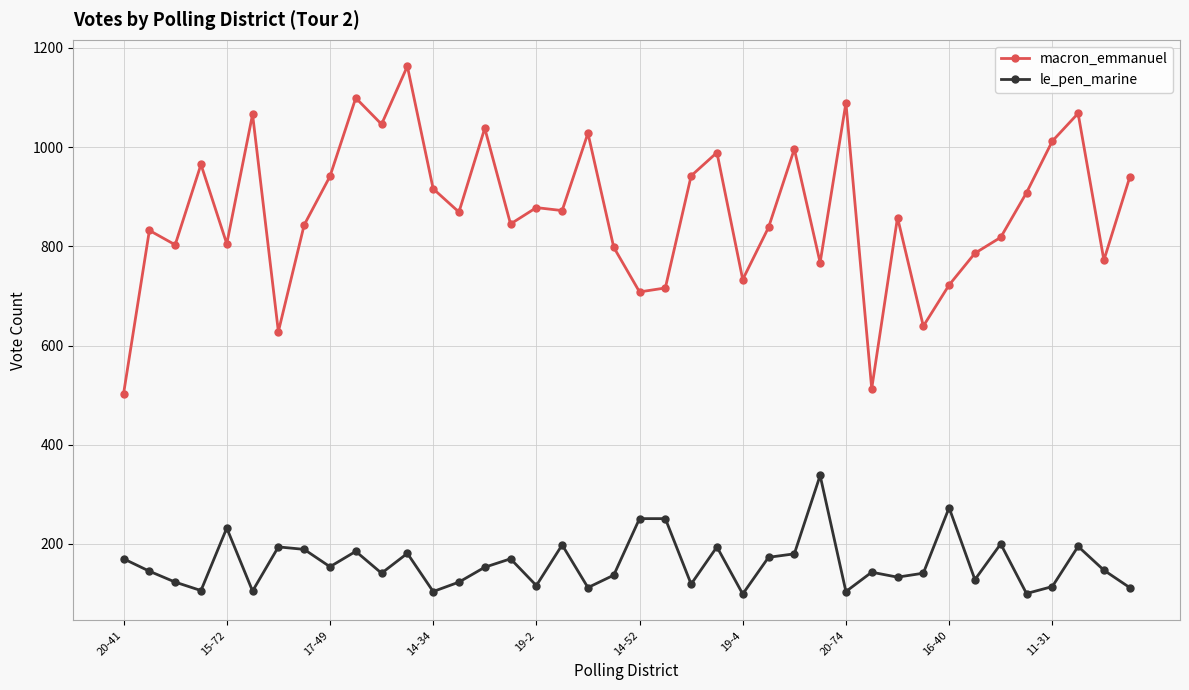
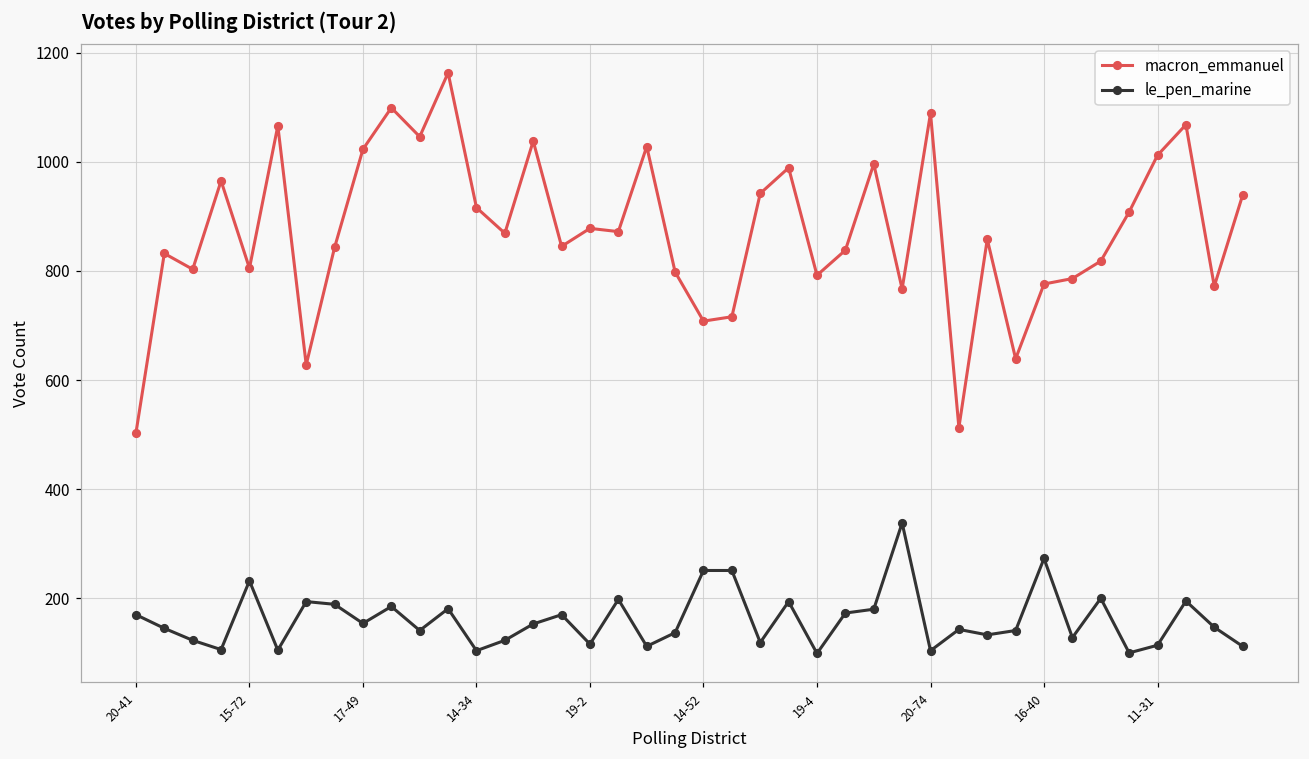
macron_emmanuel, 17-49: 940 -> 1020
macron_emmanuel, 19-4: 730 -> 790
macron_emmanuel, 16-40: 720 -> 780
